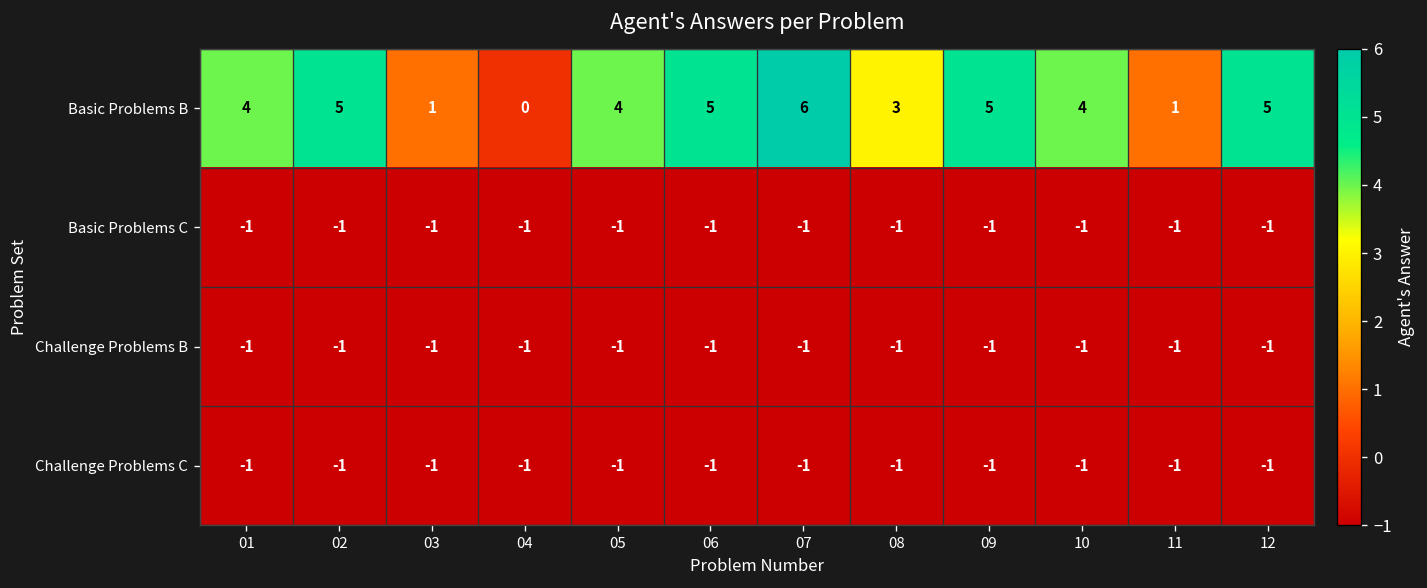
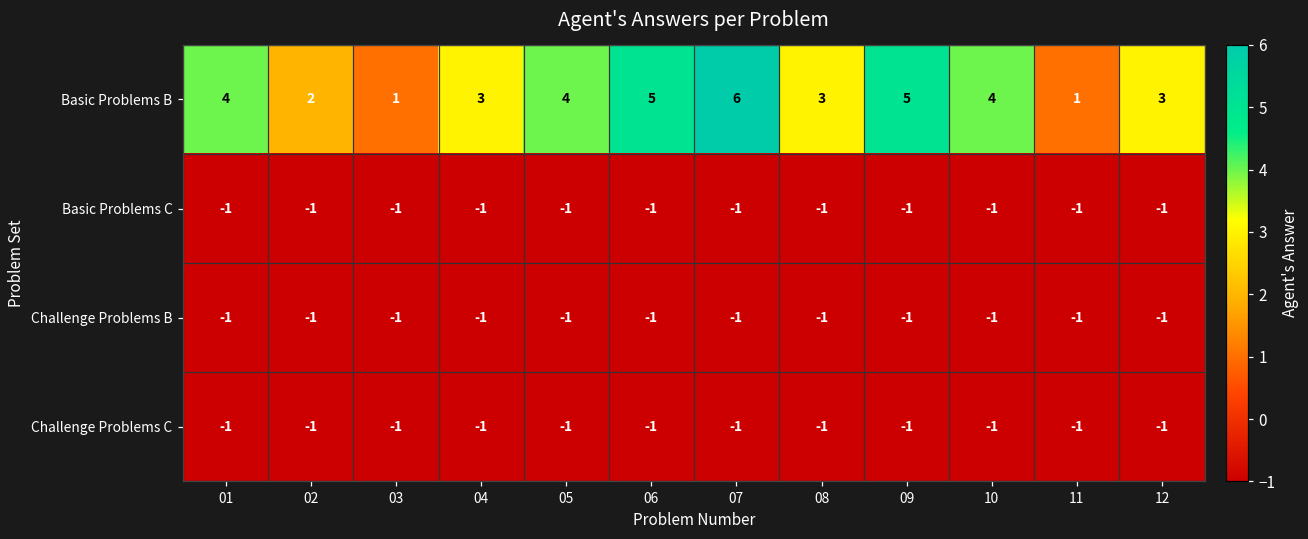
Basic Problems B, 02: 5 -> 2
Basic Problems B, 04: 0 -> 3
Basic Problems B, 12: 5 -> 3
